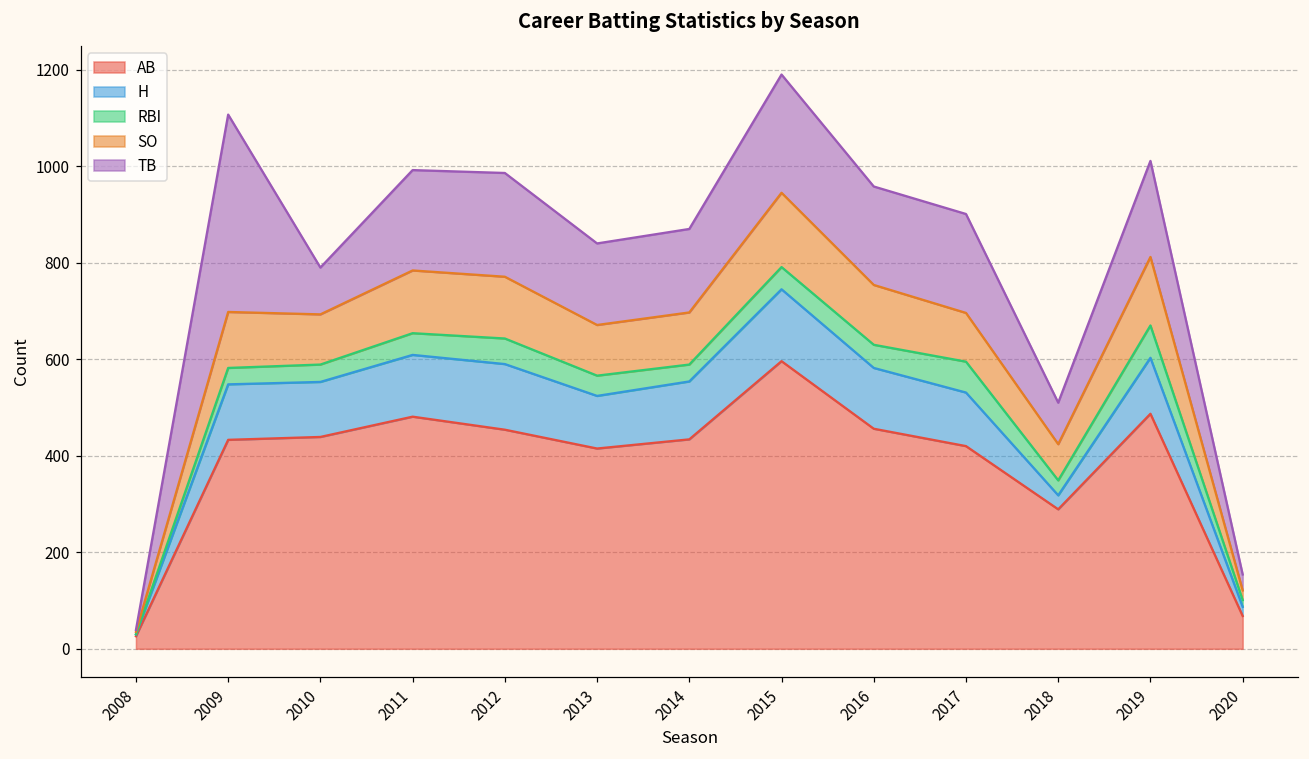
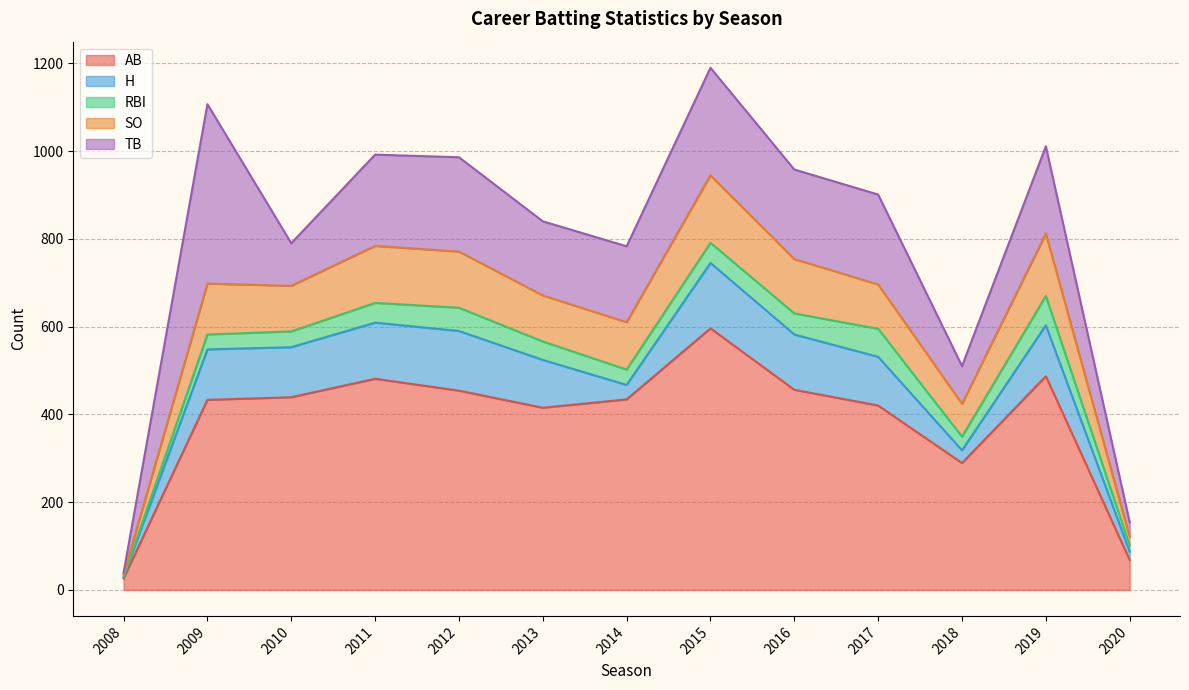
H, 2014: 120 -> 30
